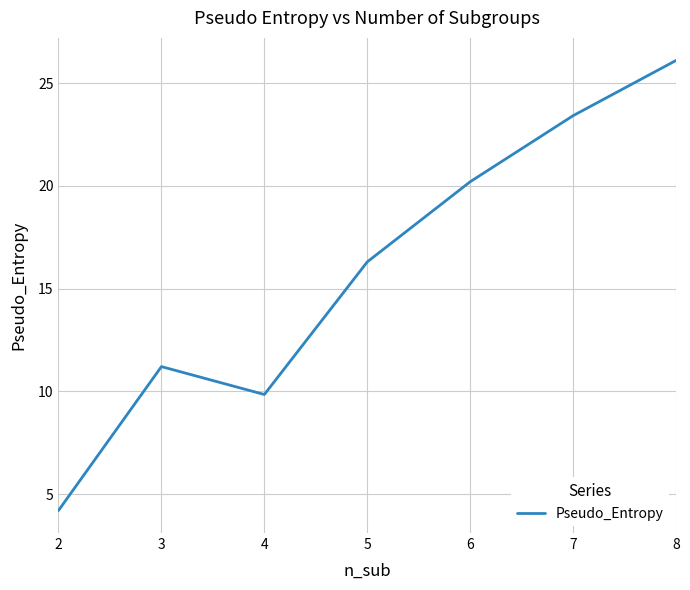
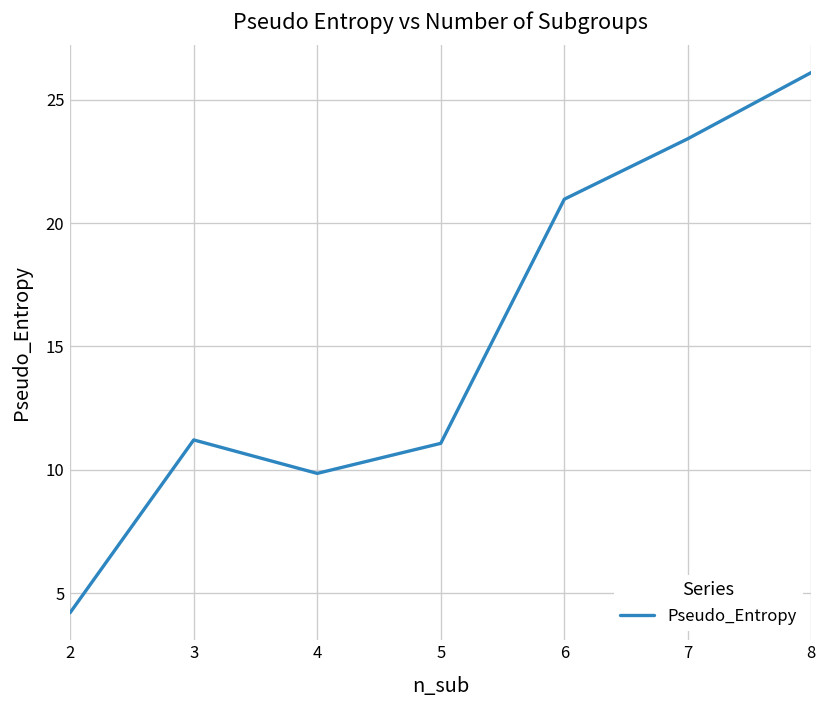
5: 16.3 -> 11.1
6: 20.2 -> 21.0
